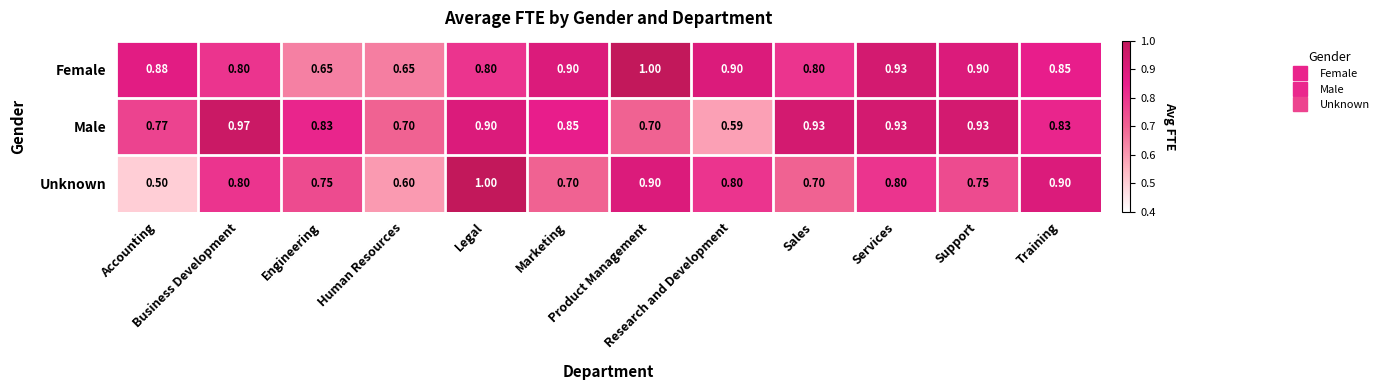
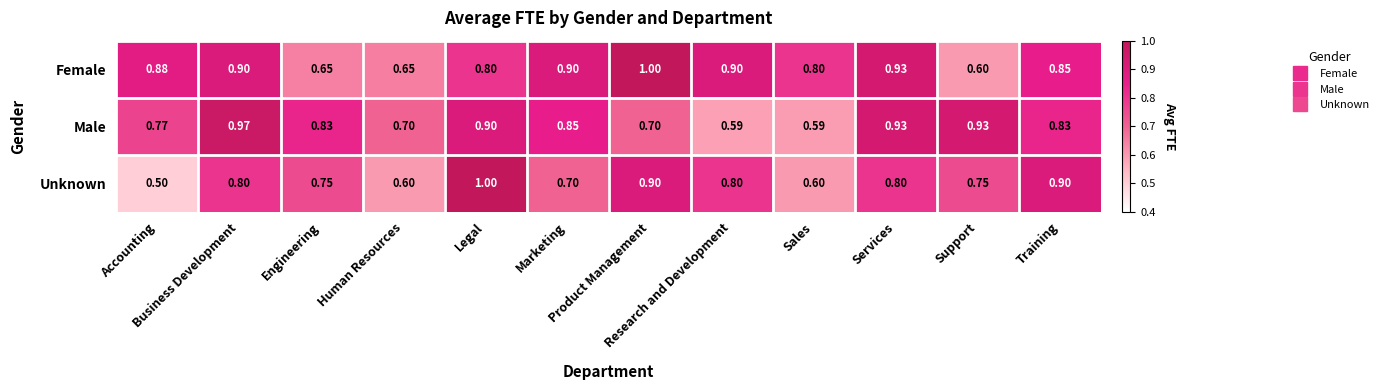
Female, Business Development: 0.80 -> 0.90
Female, Support: 0.90 -> 0.60
Male, Sales: 0.93 -> 0.59
Unknown, Sales: 0.70 -> 0.60
